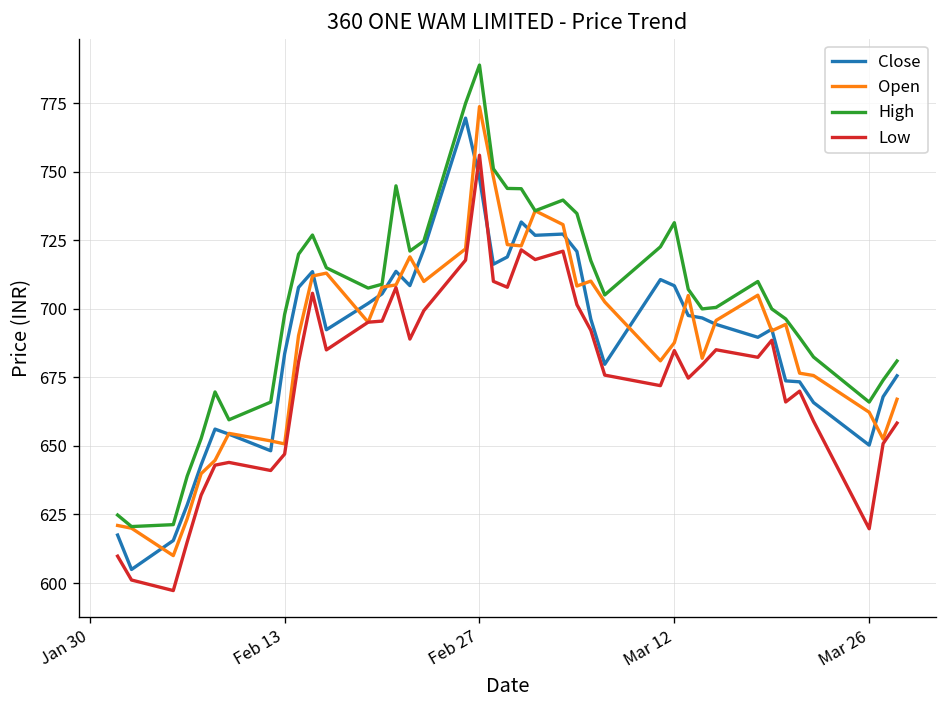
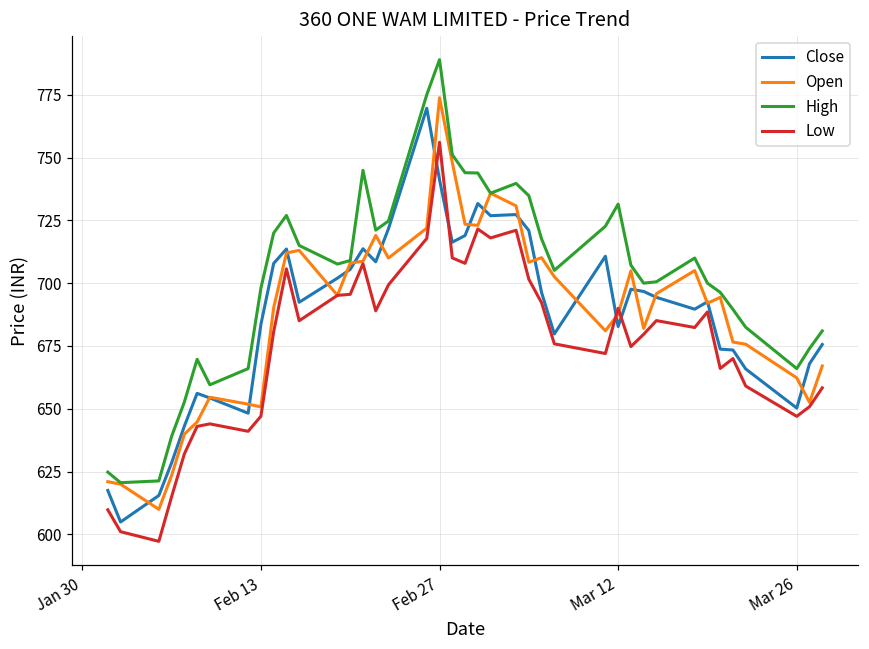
Close, Feb 27: 748 -> 741
Close, Mar 12: 708 -> 683
Low, Mar 12: 685 -> 690
Low, Mar 26: 620 -> 647
